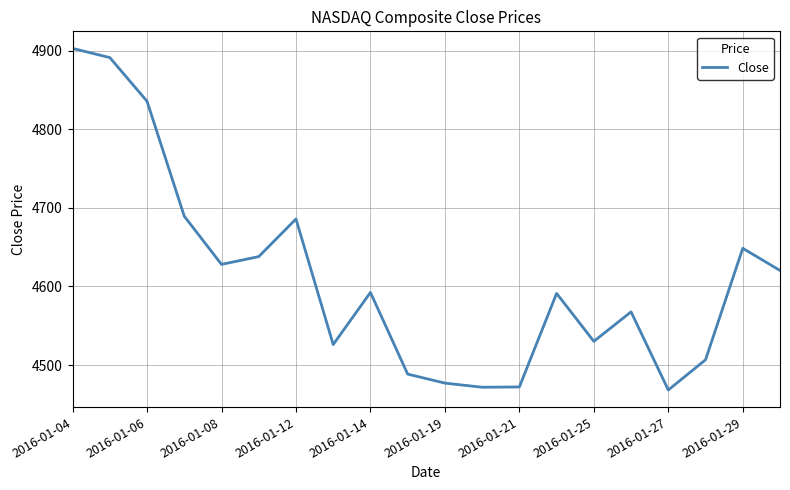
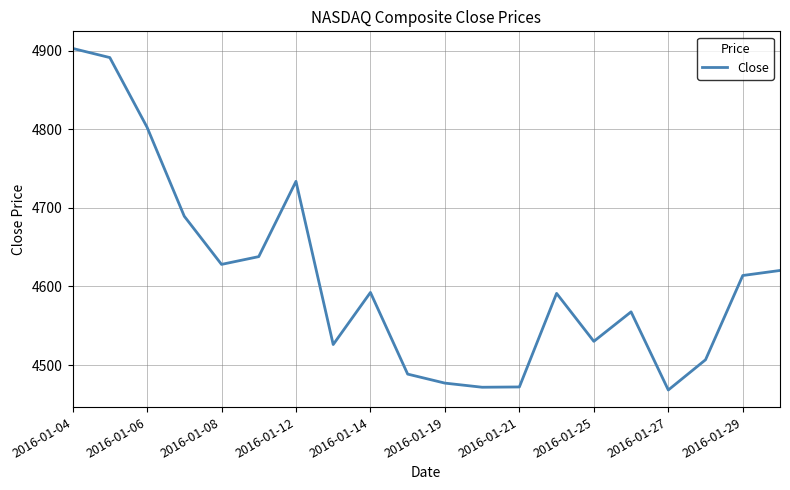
2016-01-06: 4840 -> 4800
2016-01-12: 4690 -> 4730
2016-01-29: 4650 -> 4610
